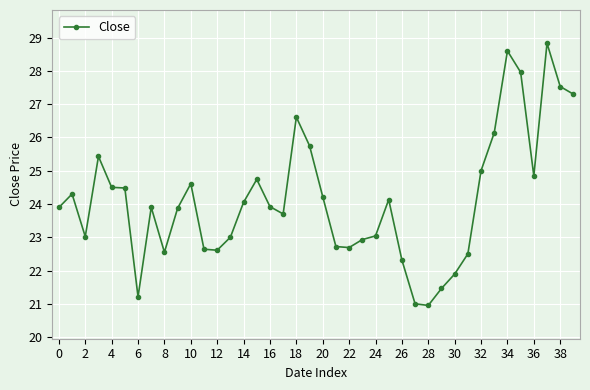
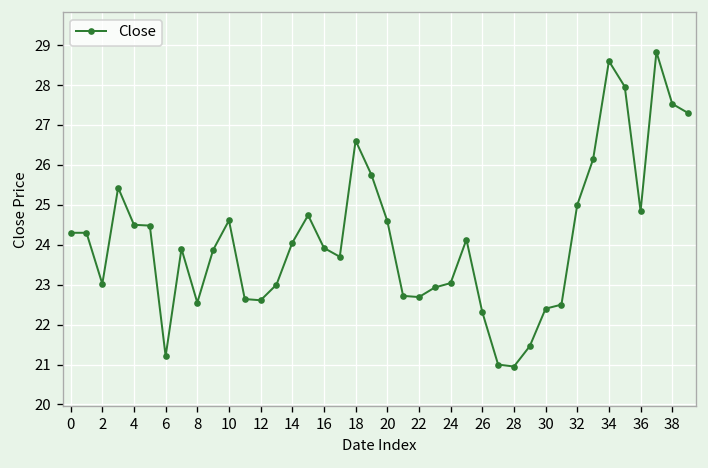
0: 23.9 -> 24.3
20: 24.2 -> 24.6
30: 21.9 -> 22.4
